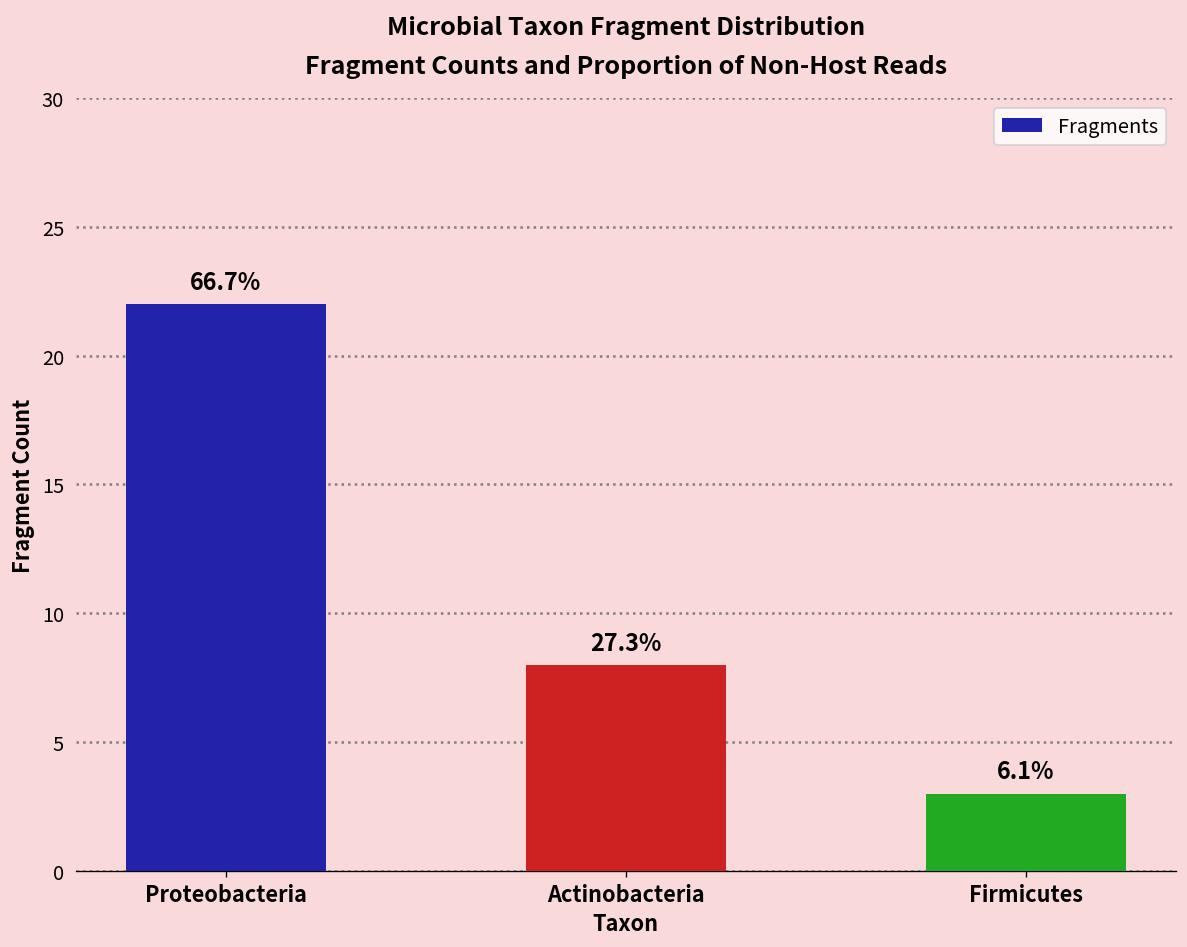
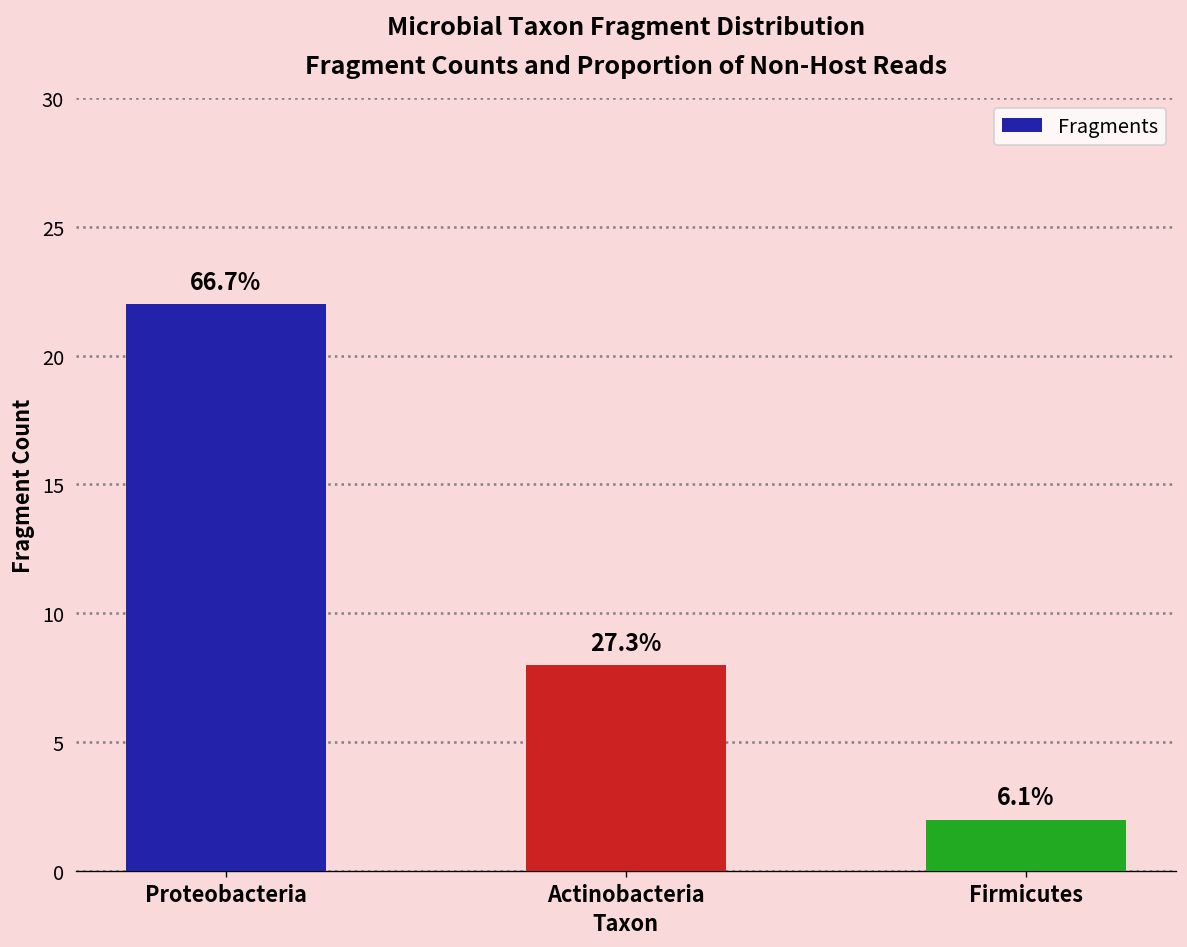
Firmicutes: 3 -> 2
